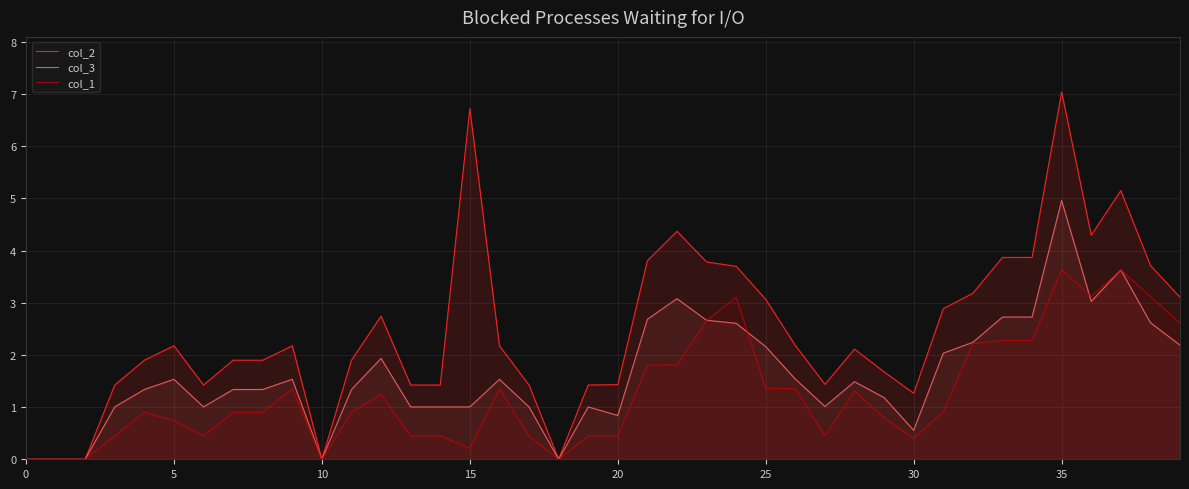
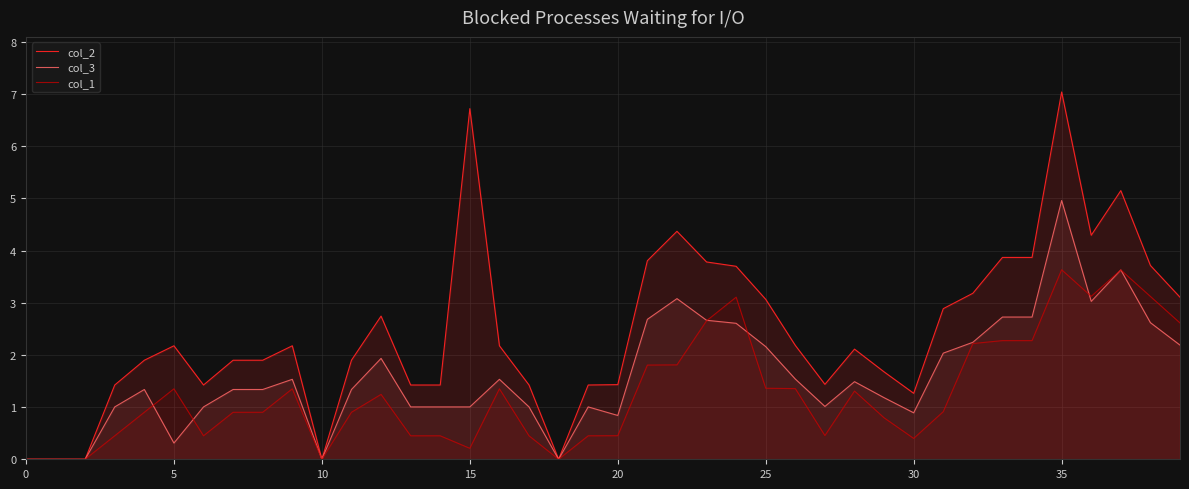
col_3, 5: 1.5 -> 0.3
col_1, 5: 0.7 -> 1.4
col_3, 30: 0.6 -> 0.9
